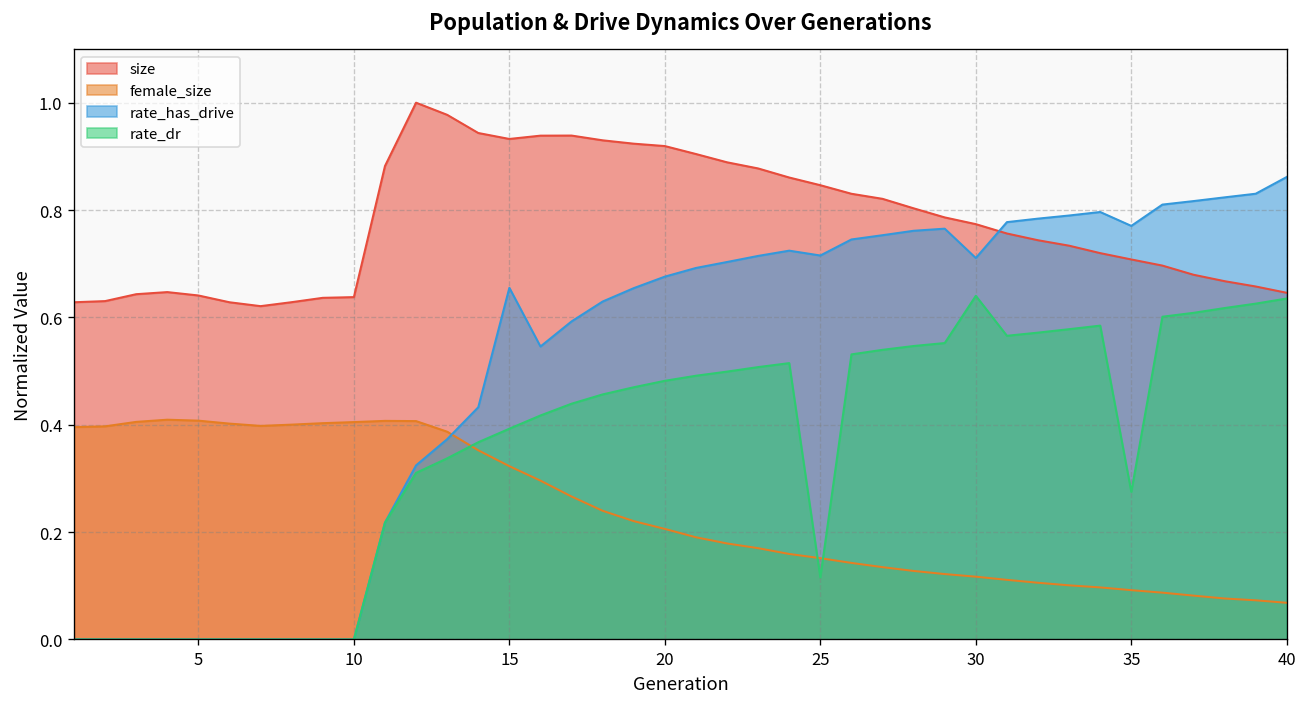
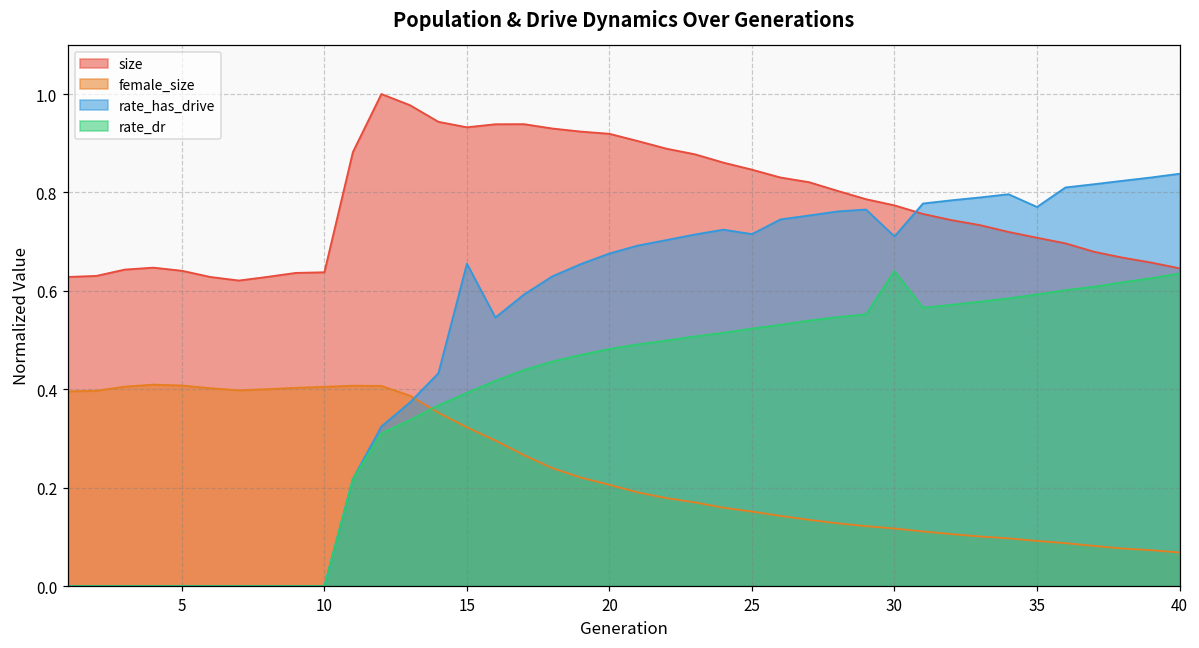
rate_dr, 25: 0.12 -> 0.52
rate_dr, 35: 0.27 -> 0.59
rate_has_drive, 40: 0.86 -> 0.84
